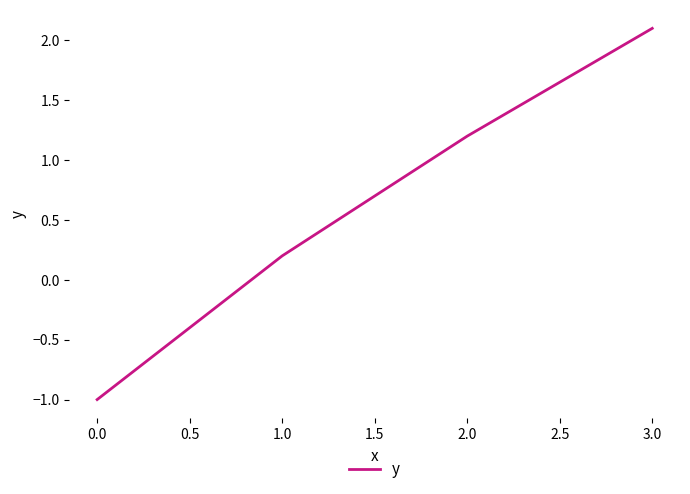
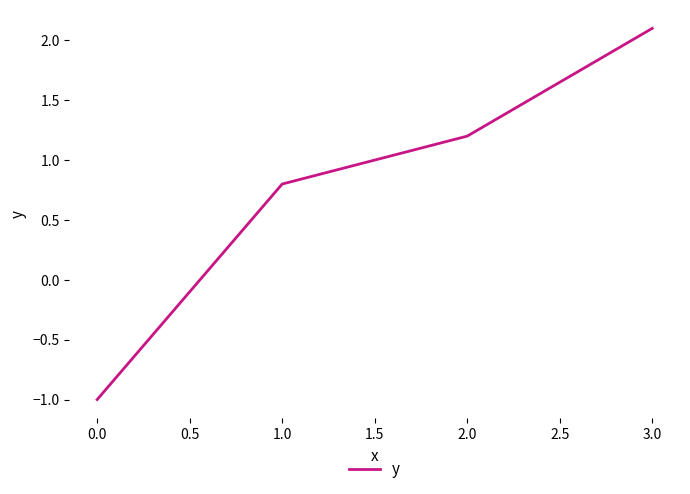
1.0: 0.2 -> 0.8
